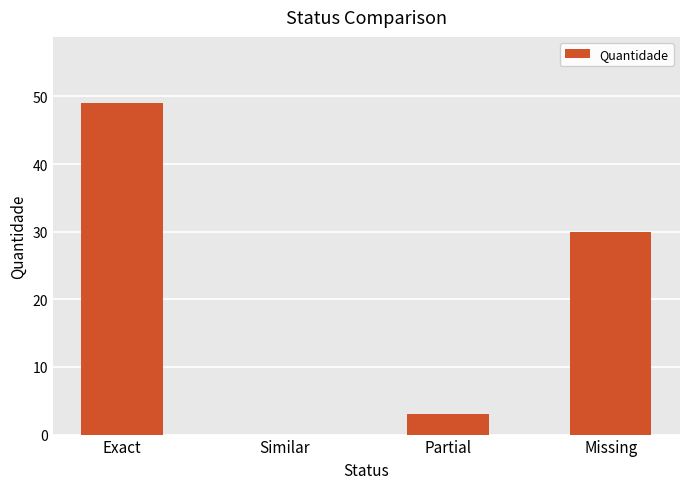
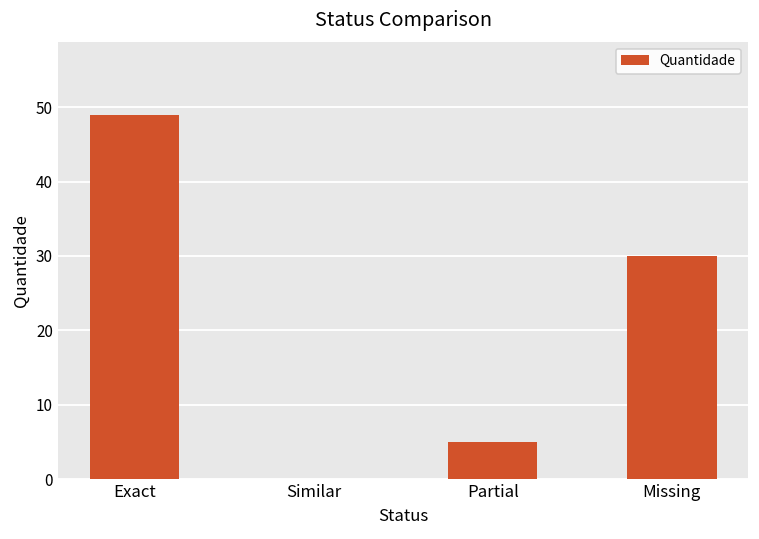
Partial: 3 -> 5
